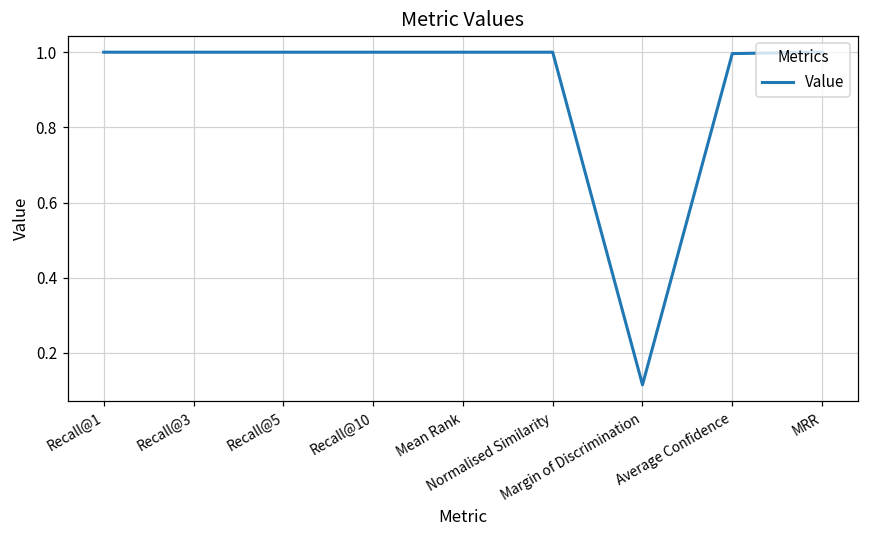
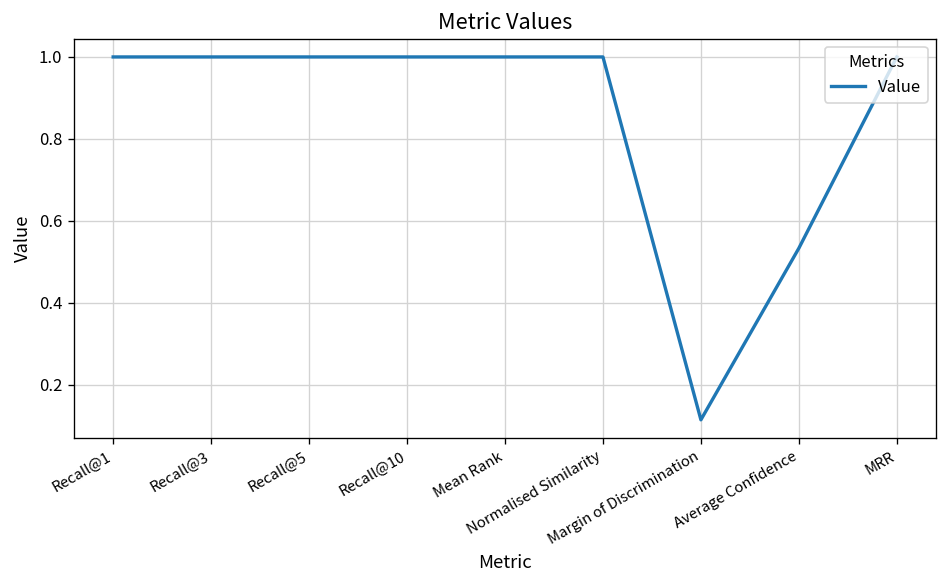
Average Confidence: 1.00 -> 0.53
